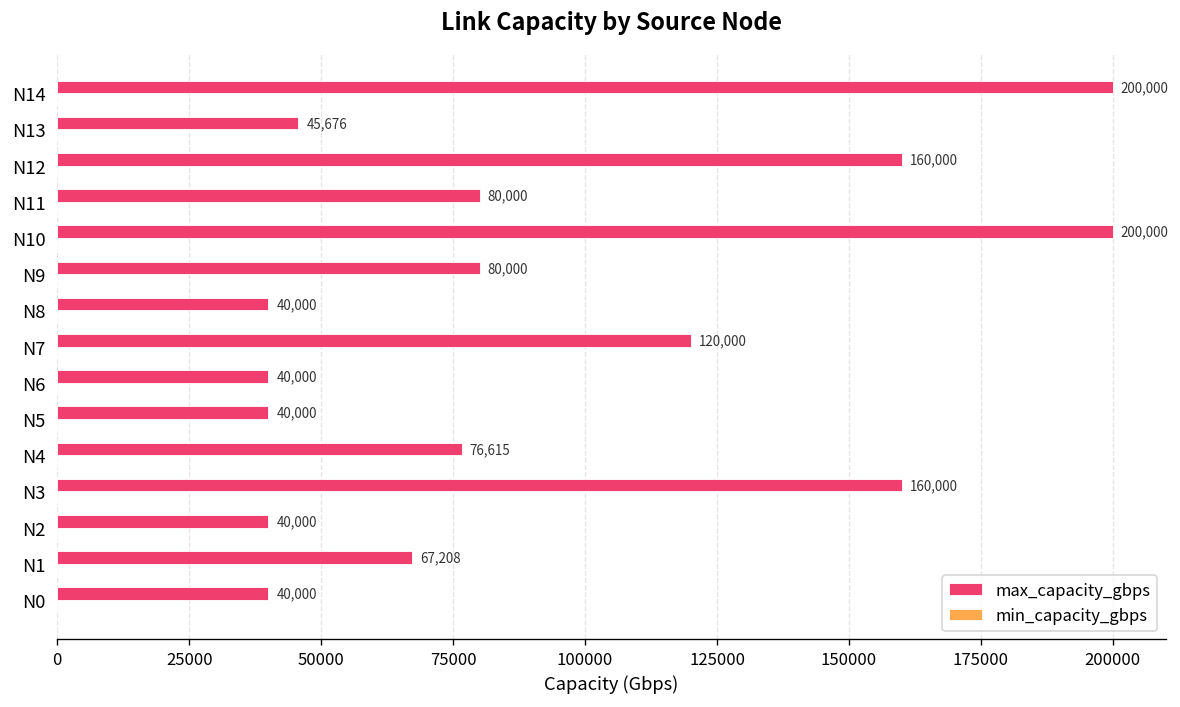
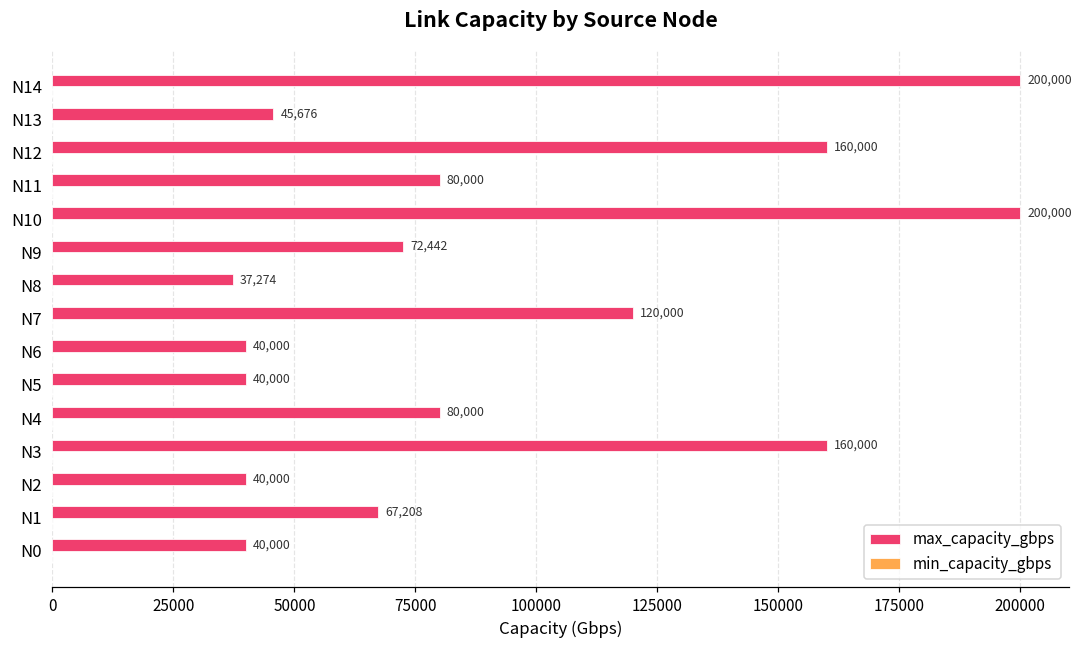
max_capacity_gbps, N9: 80,000 -> 72,442
max_capacity_gbps, N8: 40,000 -> 37,274
max_capacity_gbps, N4: 76,615 -> 80,000
